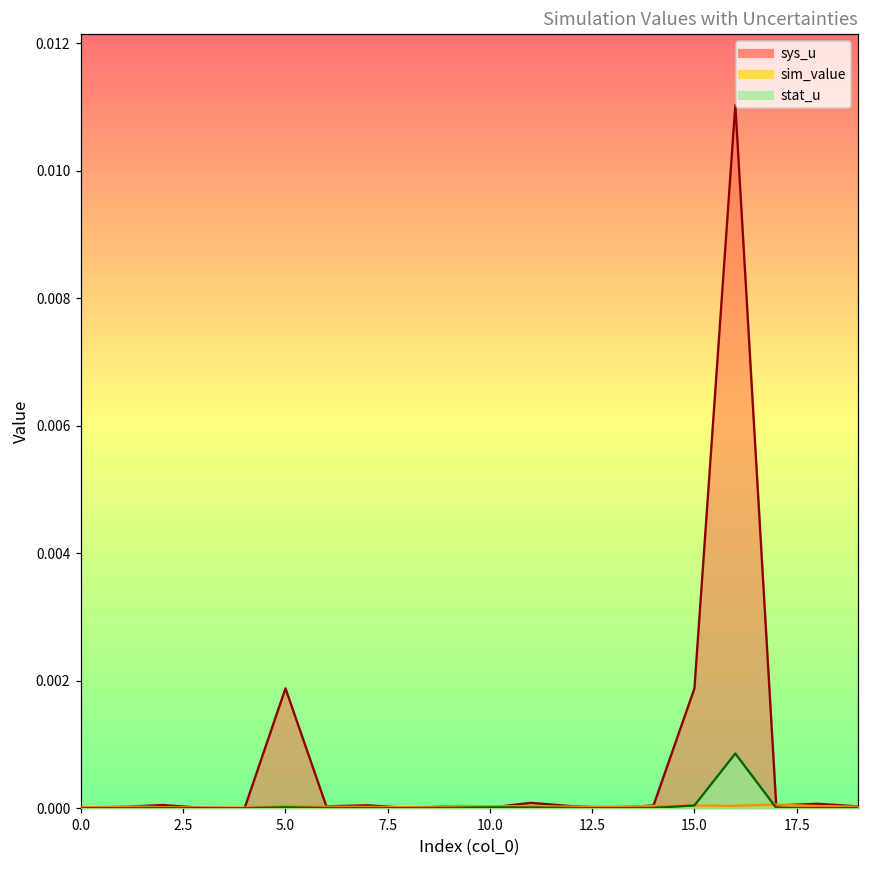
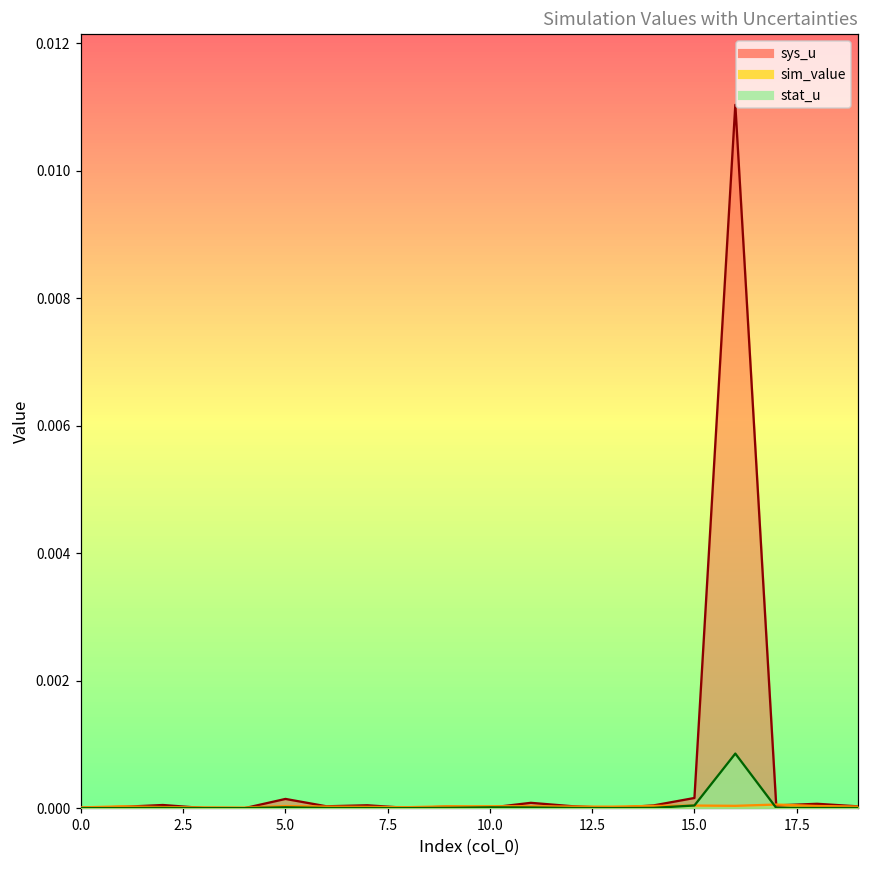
sys_u, 5.0: 0.0019 -> 0.0001
sys_u, 15.0: 0.0019 -> 0.0002
